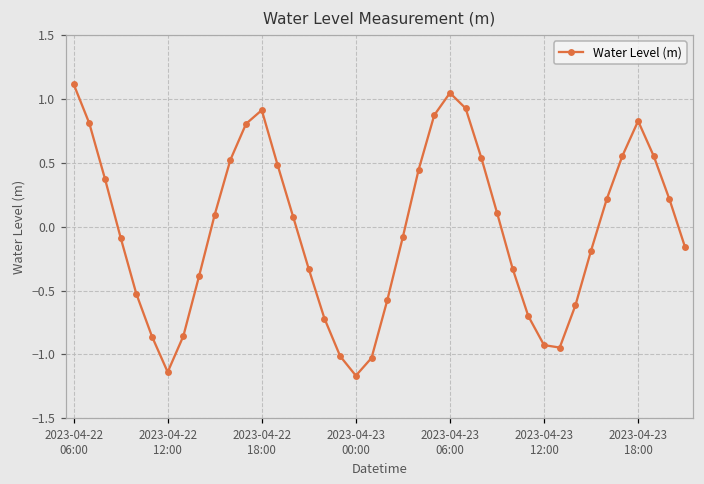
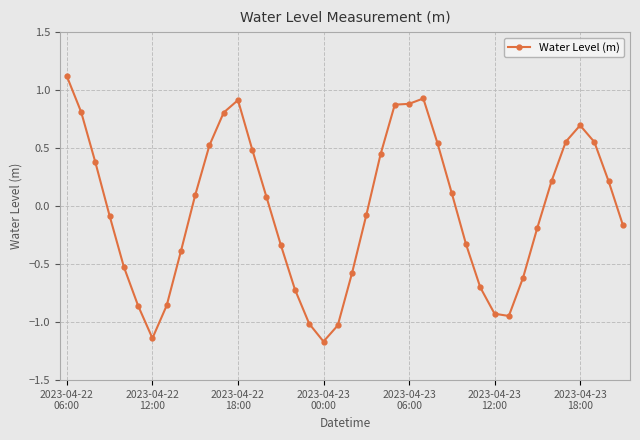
2023-04-23 06:00: 1.05 -> 0.88
2023-04-23 18:00: 0.83 -> 0.70
